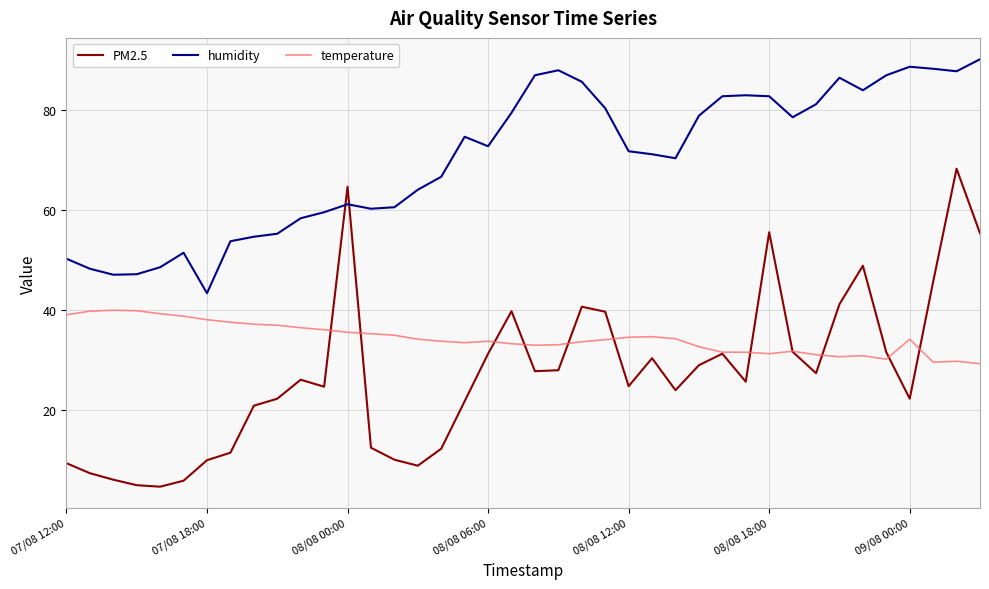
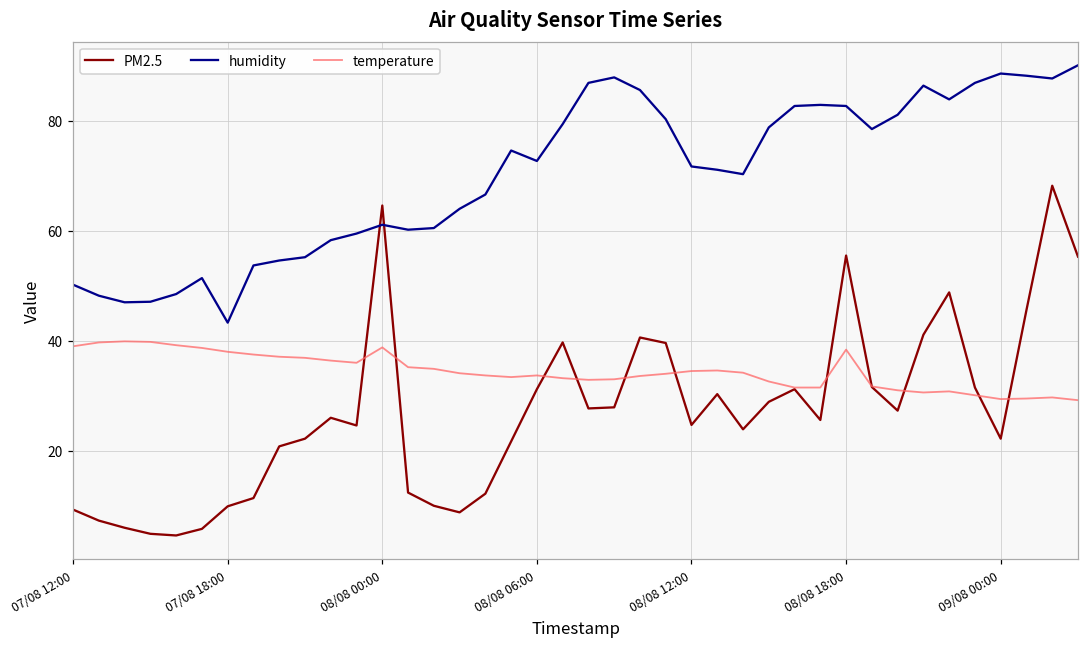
temperature, 08/08 00:00: 36 -> 39
temperature, 08/08 18:00: 31 -> 38
temperature, 09/08 00:00: 34 -> 29
